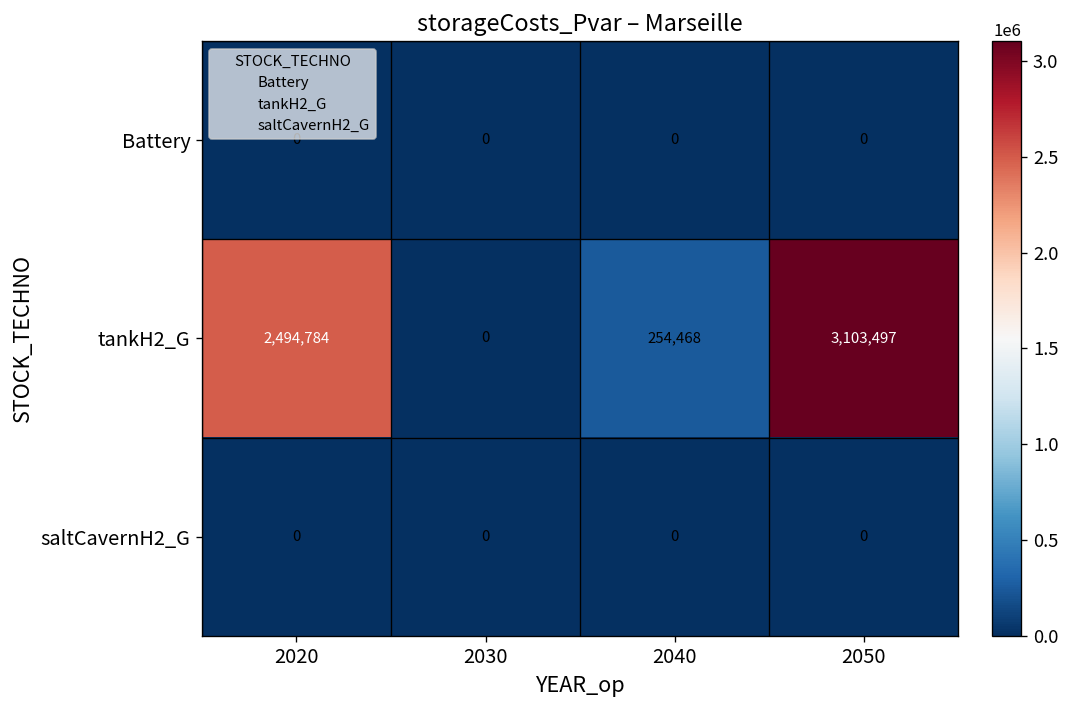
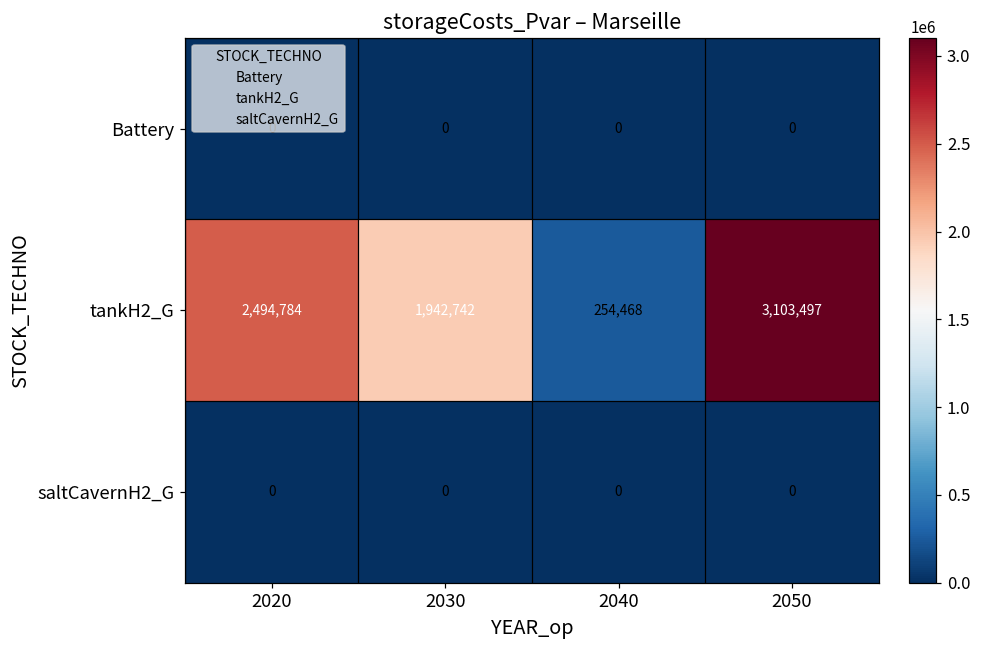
tankH2_G, 2030: 0 -> 1,942,742
